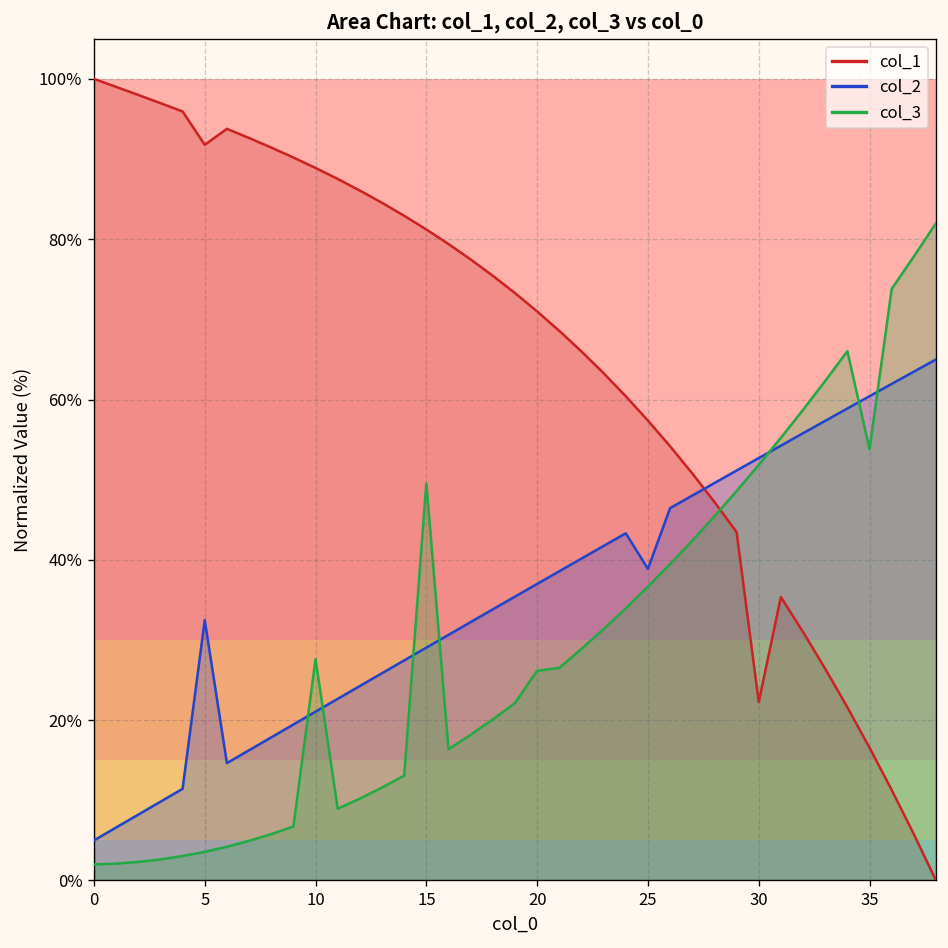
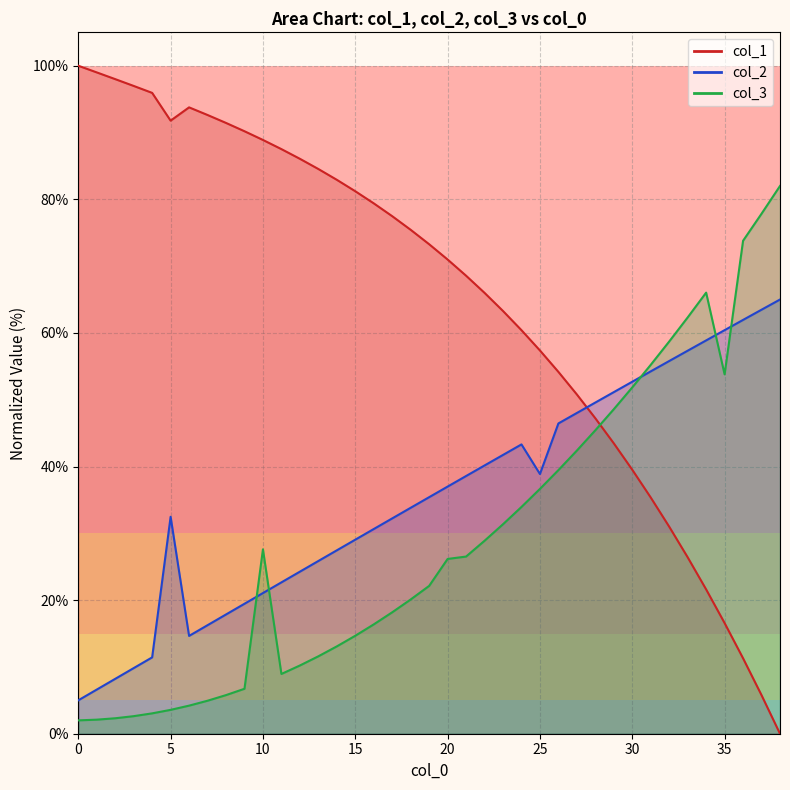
col_3, 15: 50% -> 15%
col_1, 30: 22% -> 40%
